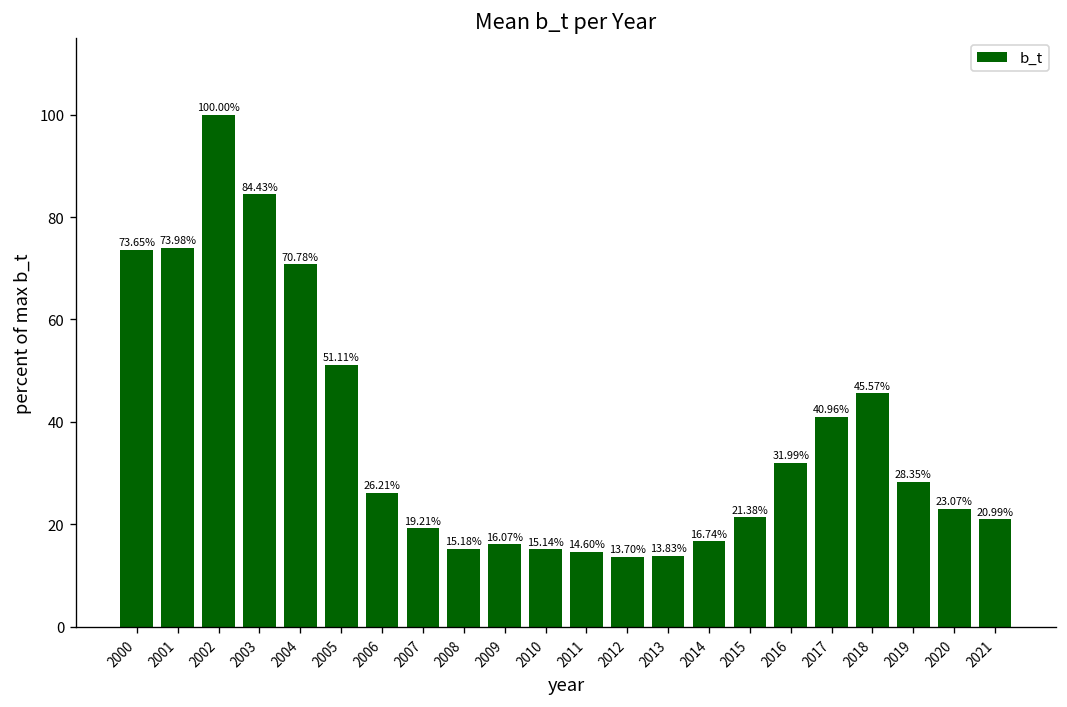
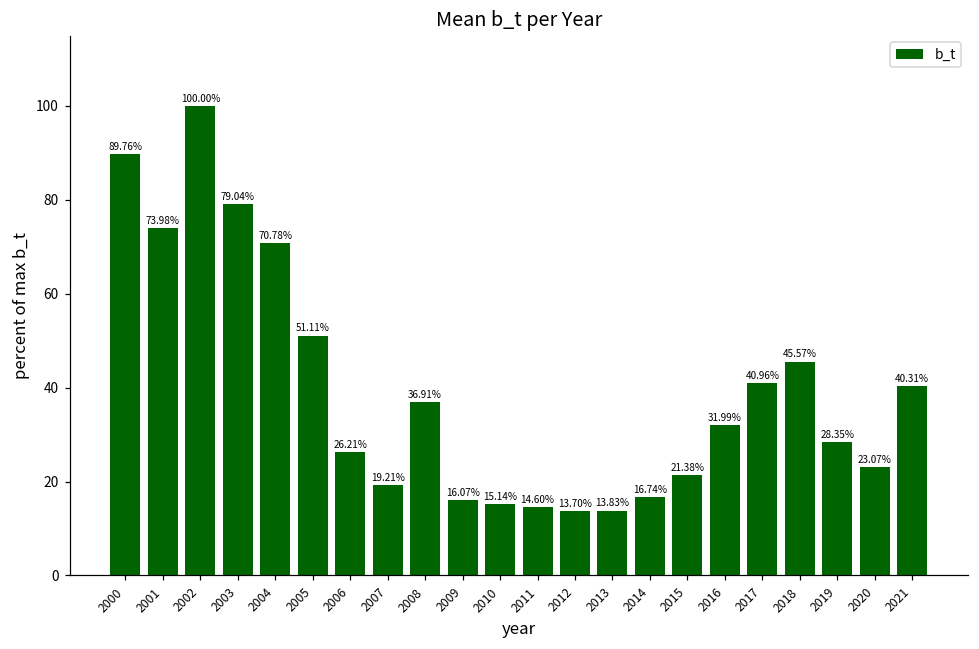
2000: 73.65% -> 89.76%
2003: 84.43% -> 79.04%
2008: 15.18% -> 36.91%
2021: 20.99% -> 40.31%
